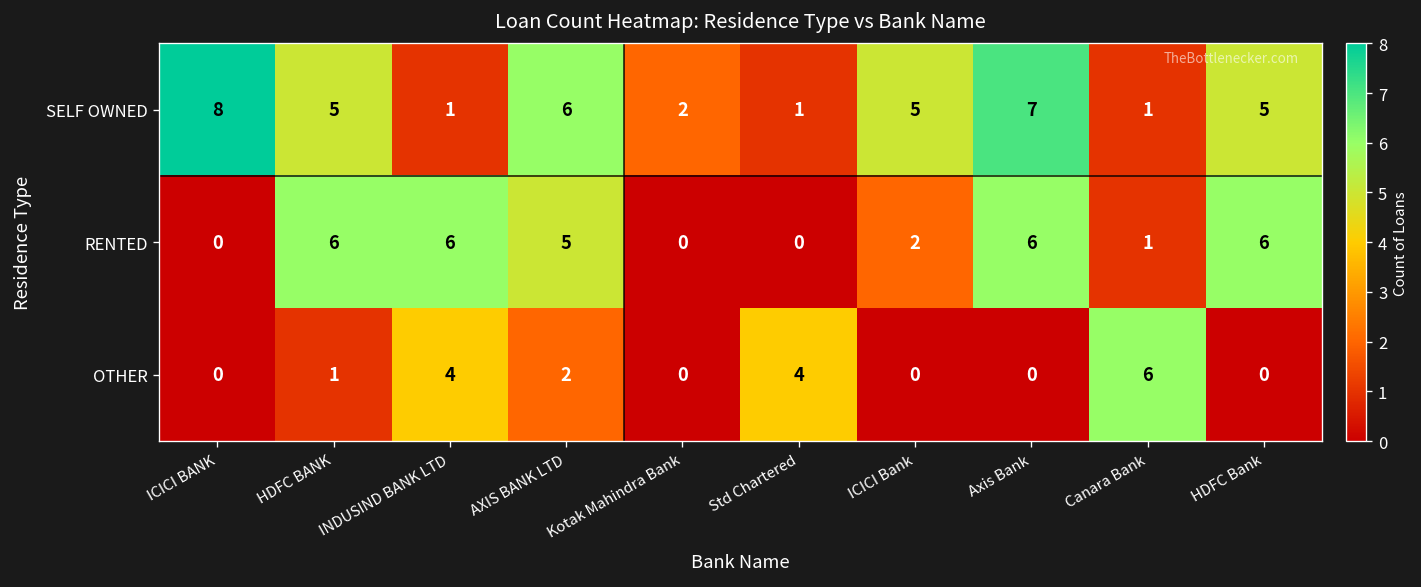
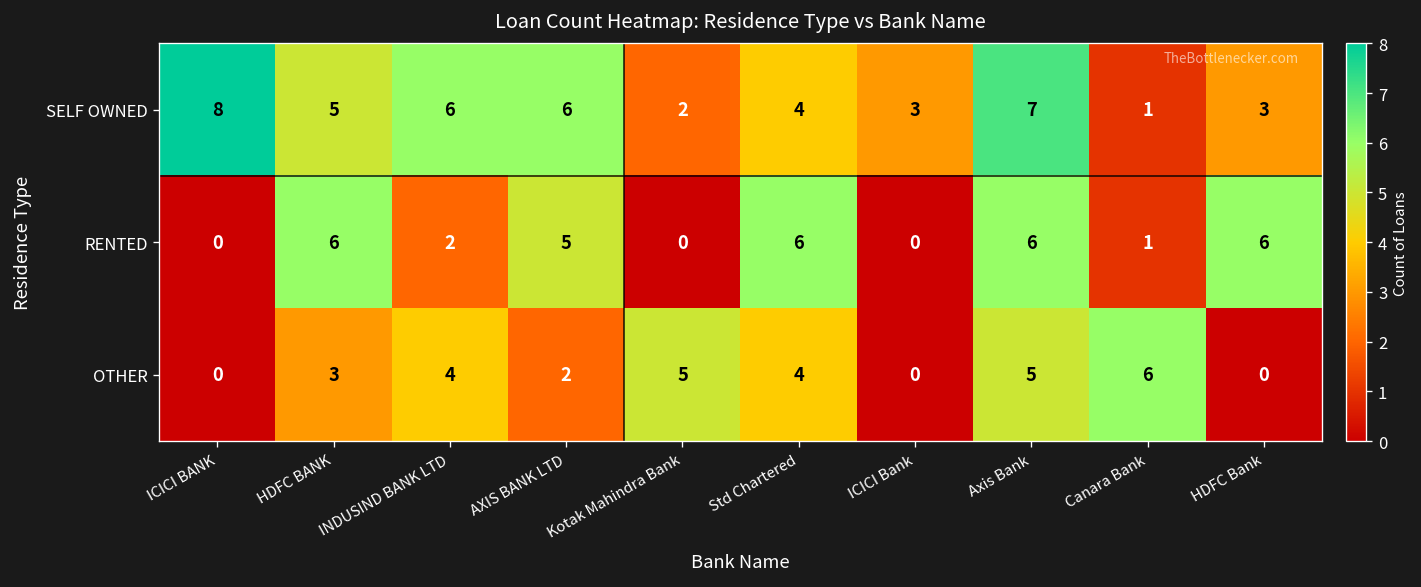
SELF OWNED, INDUSIND BANK LTD: 1 -> 6
SELF OWNED, Std Chartered: 1 -> 4
SELF OWNED, ICICI Bank: 5 -> 3
SELF OWNED, HDFC Bank: 5 -> 3
RENTED, INDUSIND BANK LTD: 6 -> 2
RENTED, Std Chartered: 0 -> 6
RENTED, ICICI Bank: 2 -> 0
OTHER, HDFC BANK: 1 -> 3
OTHER, Kotak Mahindra Bank: 0 -> 5
OTHER, Axis Bank: 0 -> 5
